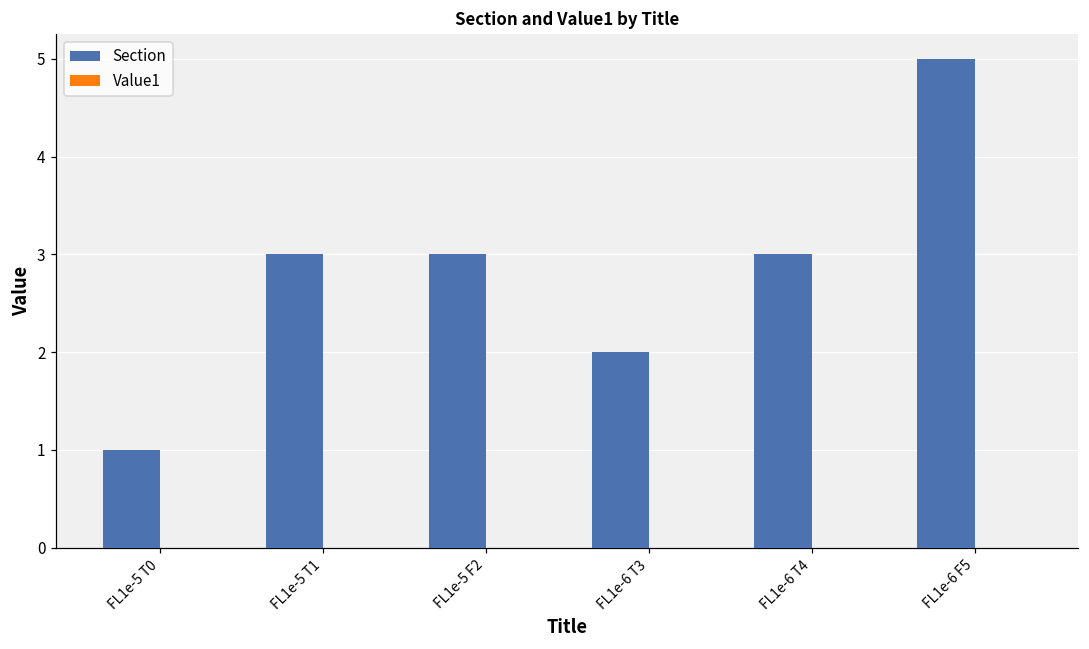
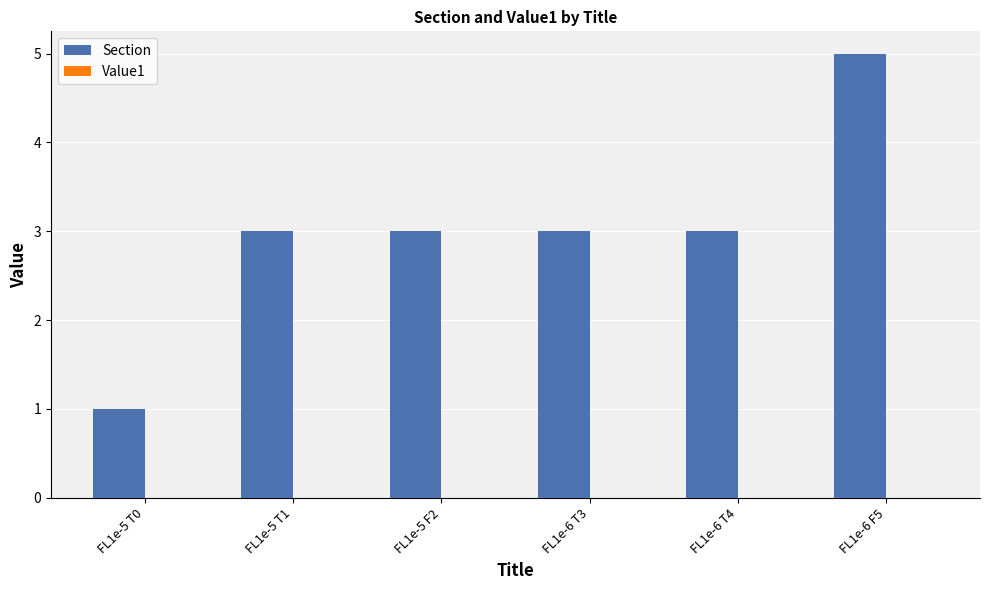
Section, FL1e-6 T3: 2 -> 3
